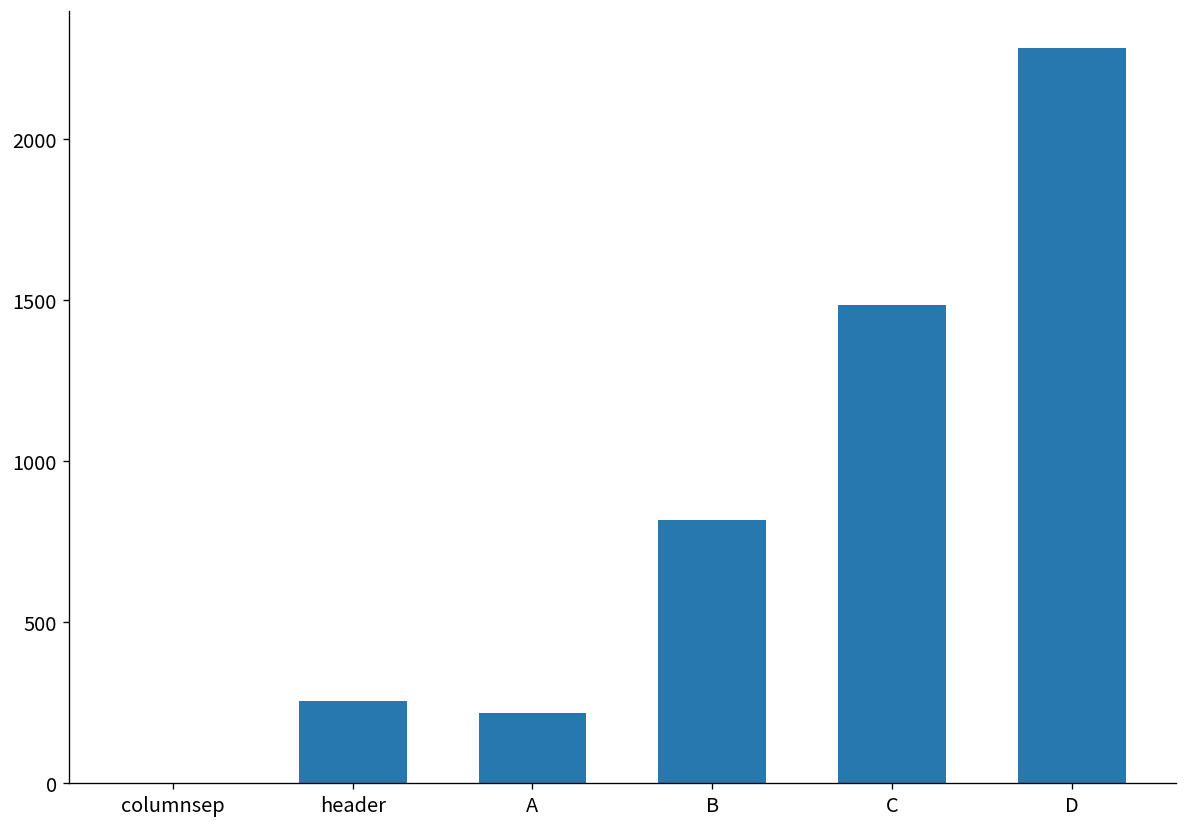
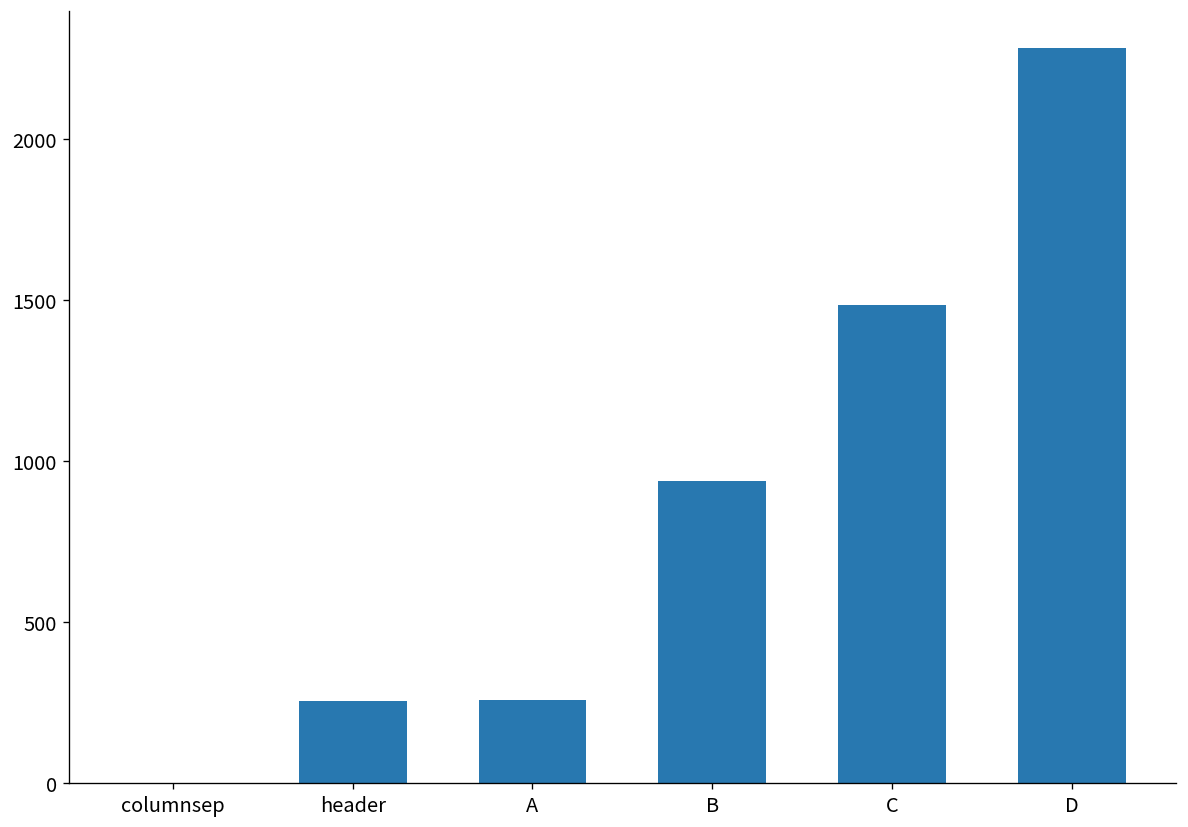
A: 220 -> 260
B: 820 -> 940
